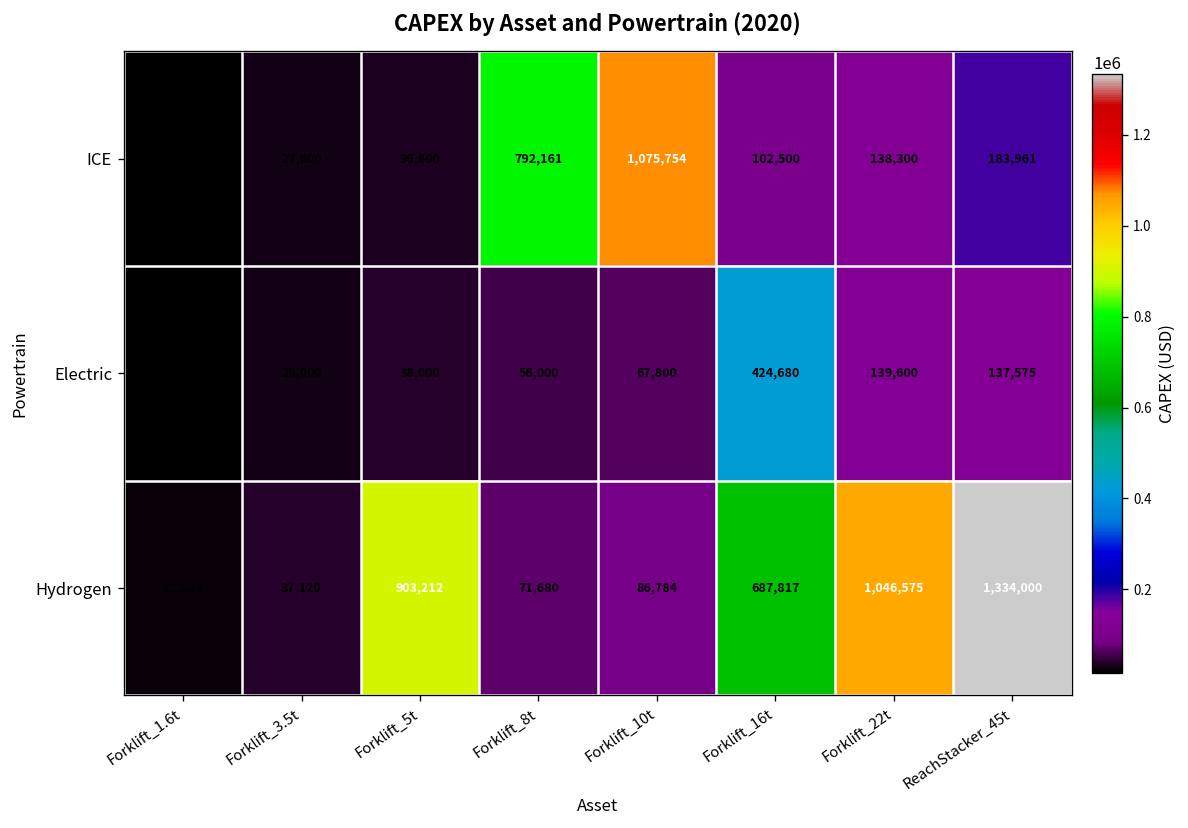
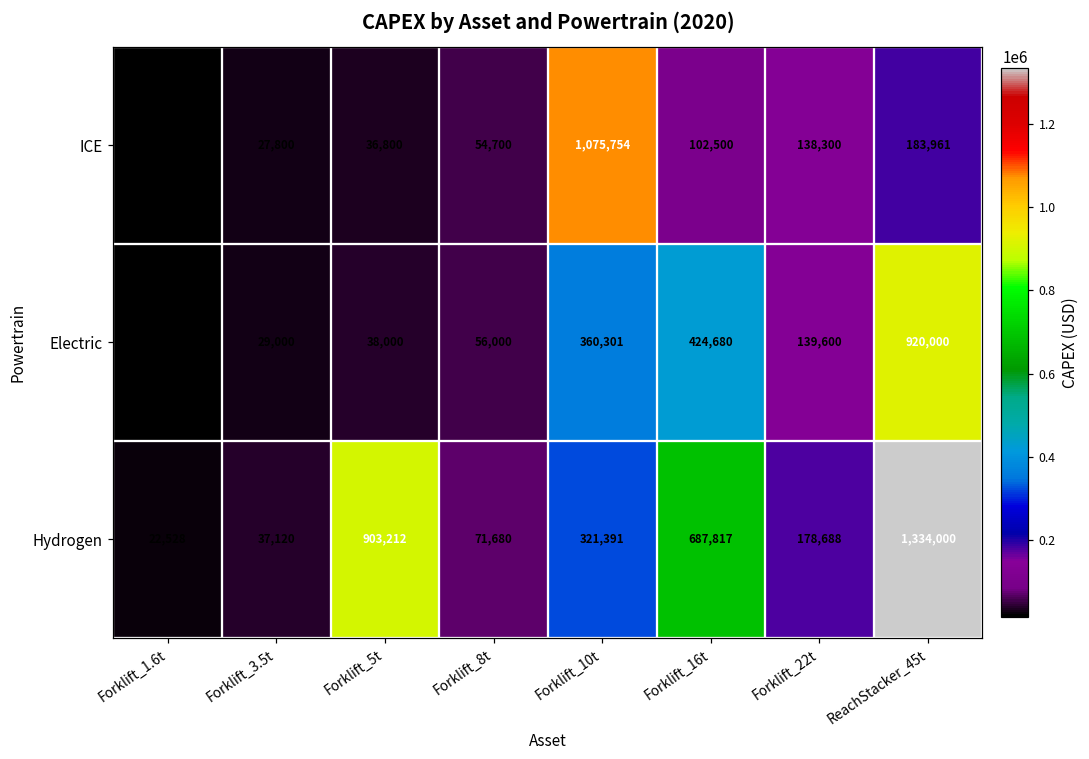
ICE, Forklift_8t: 792,161 -> 54,700
Electric, Forklift_10t: 67,800 -> 360,301
Electric, ReachStacker_45t: 137,575 -> 920,000
Hydrogen, Forklift_10t: 86,784 -> 321,391
Hydrogen, Forklift_22t: 1,046,575 -> 178,688
